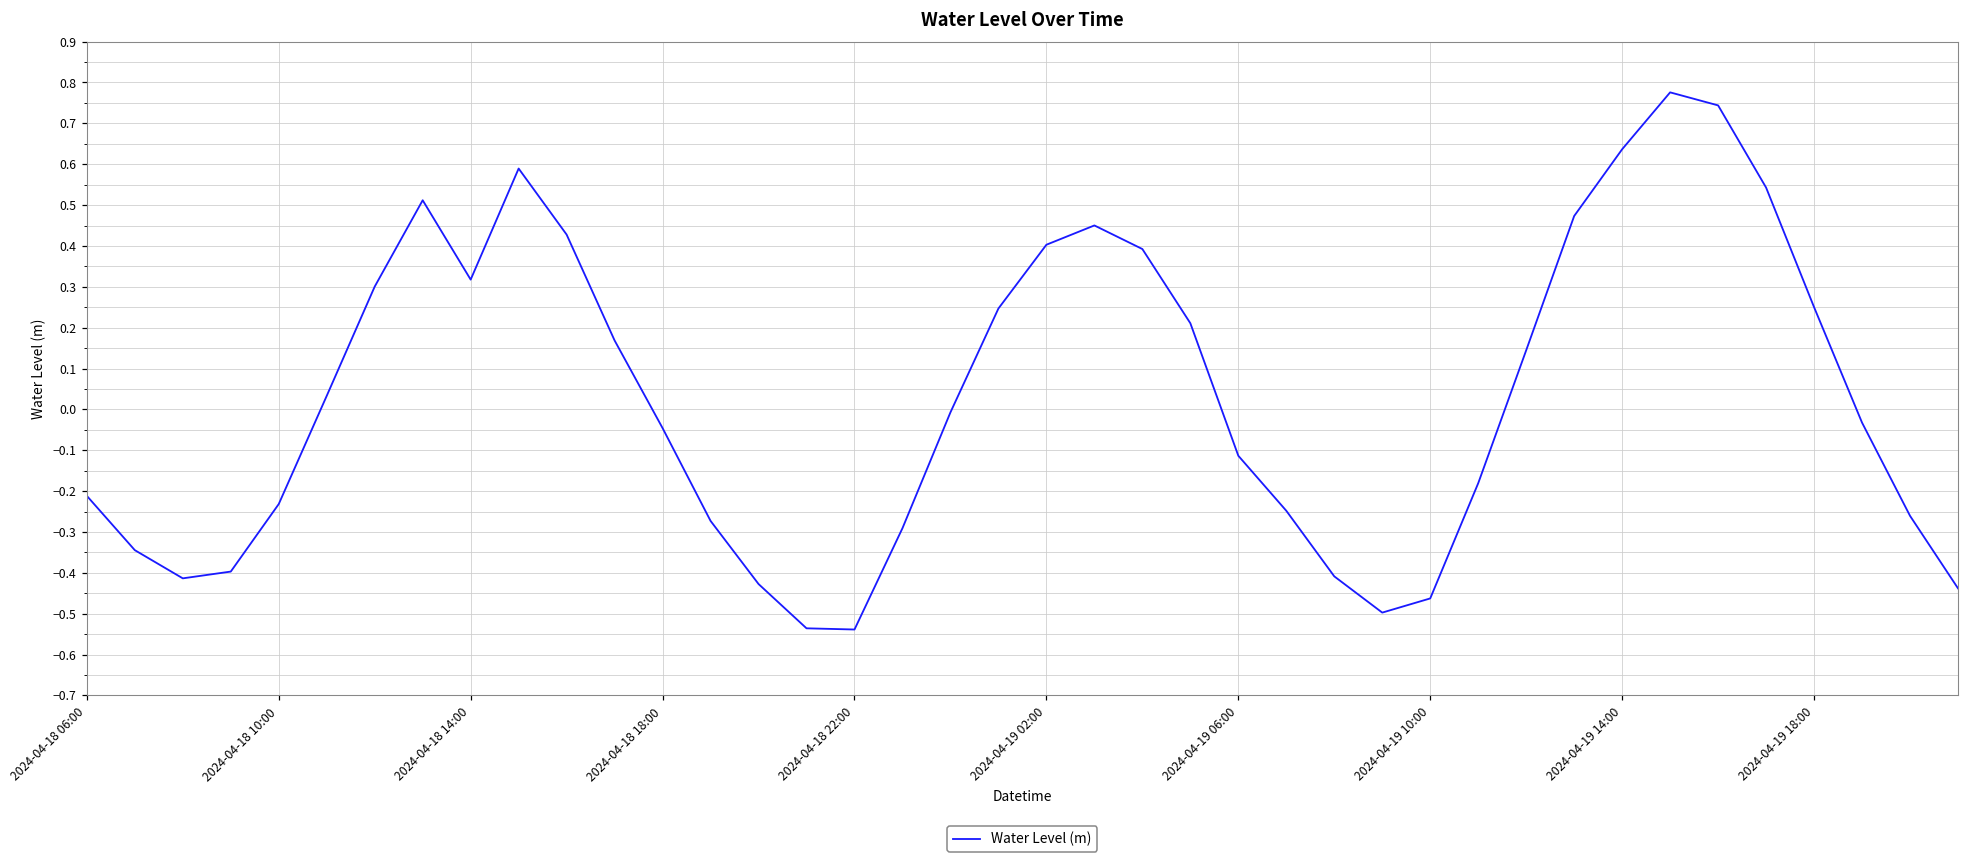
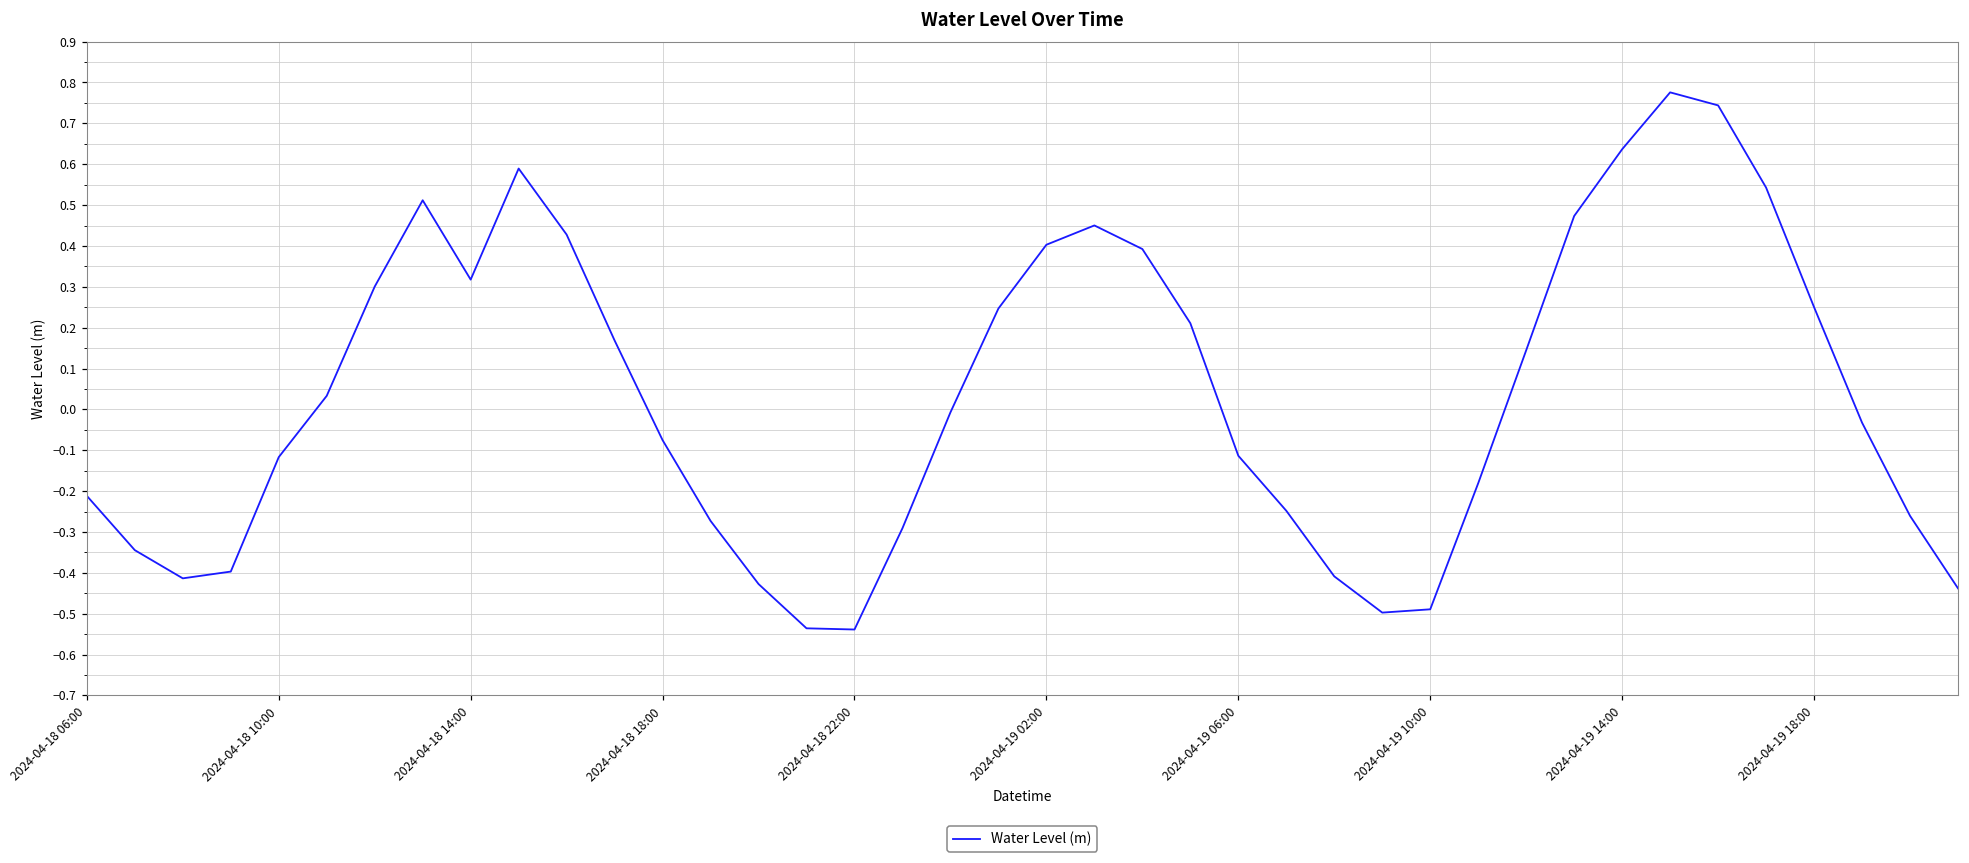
2024-04-18 10:00: -0.23 -> -0.12
2024-04-18 18:00: -0.05 -> -0.08
2024-04-19 10:00: -0.46 -> -0.49
